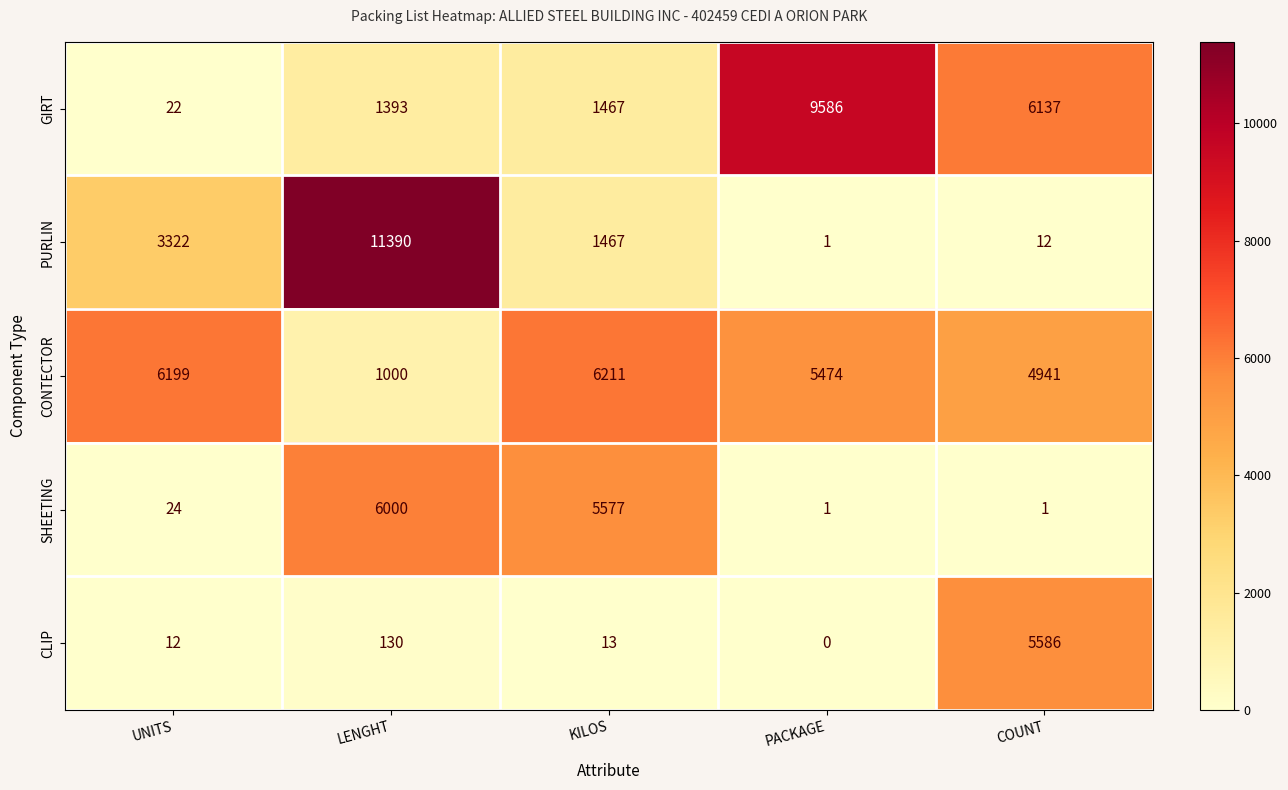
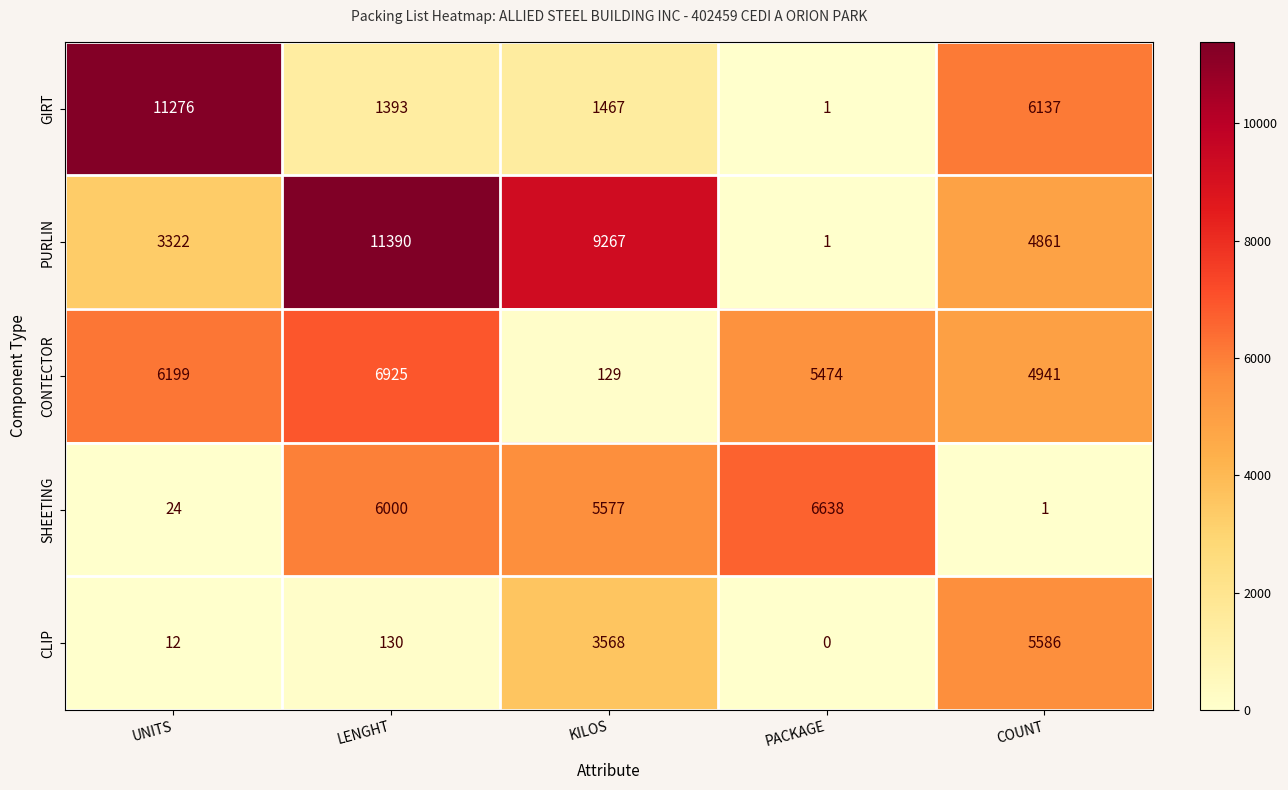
GIRT, UNITS: 22 -> 11276
GIRT, PACKAGE: 9586 -> 1
PURLIN, KILOS: 1467 -> 9267
PURLIN, COUNT: 12 -> 4861
CONTECTOR, LENGHT: 1000 -> 6925
CONTECTOR, KILOS: 6211 -> 129
SHEETING, PACKAGE: 1 -> 6638
CLIP, KILOS: 13 -> 3568
